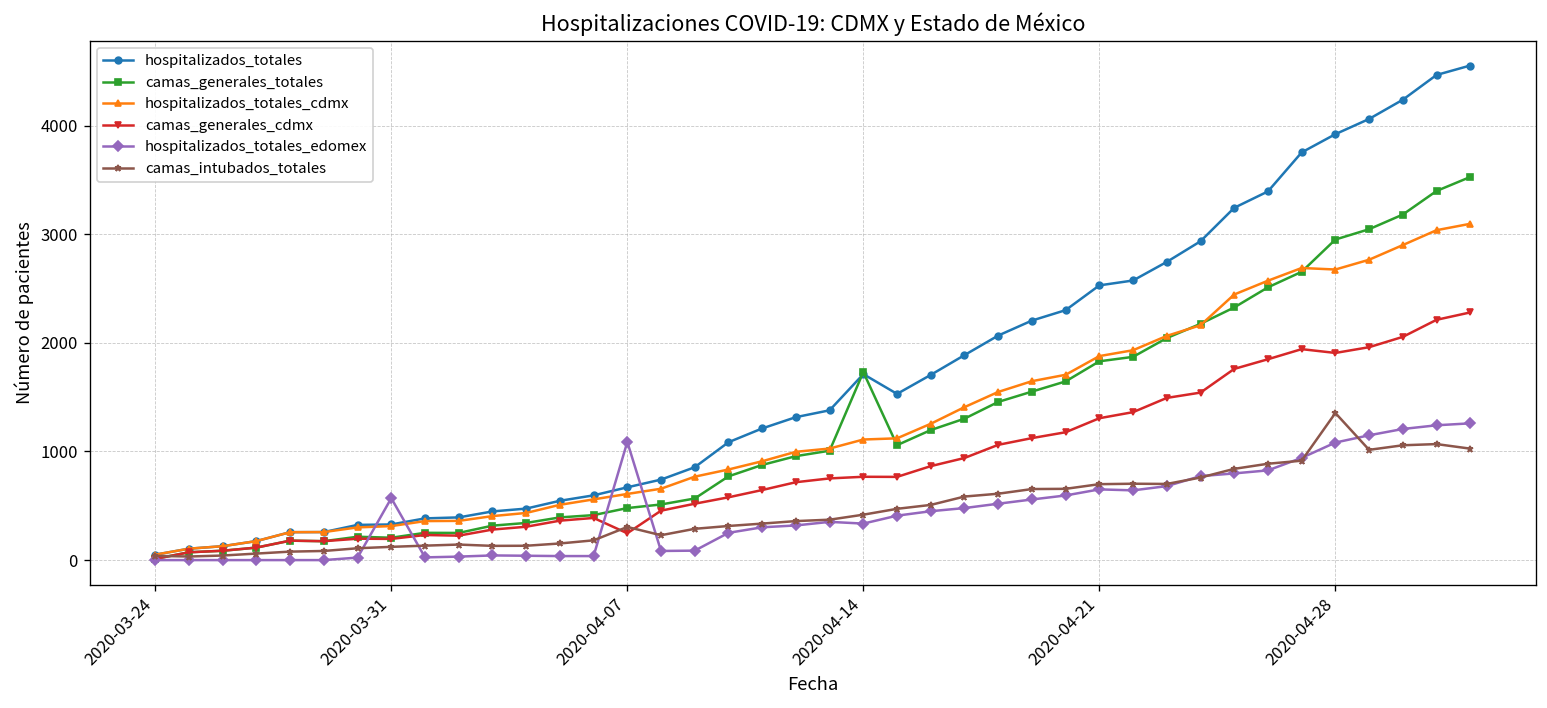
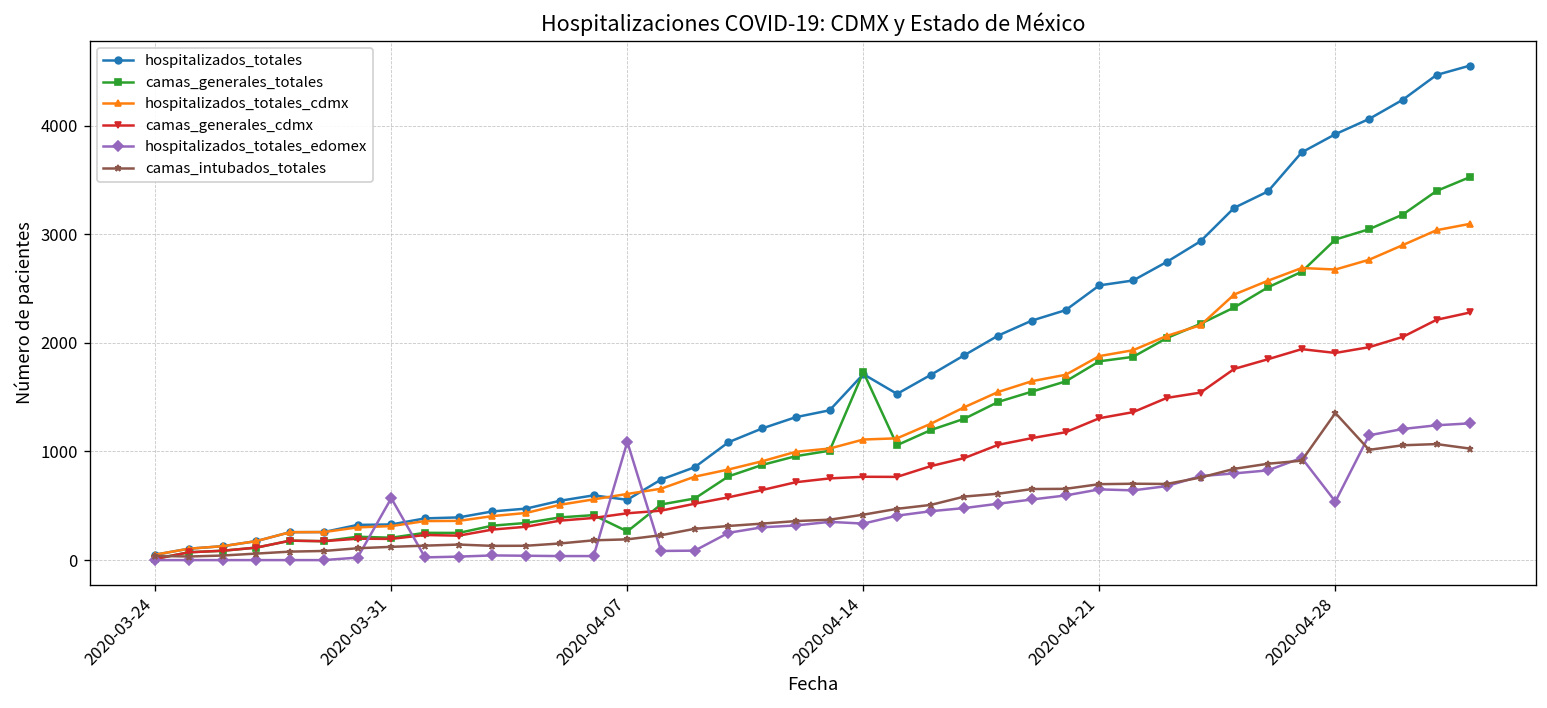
hospitalizados_totales, 2020-04-07: 700 -> 600
camas_generales_totales, 2020-04-07: 500 -> 300
camas_generales_cdmx, 2020-04-07: 200 -> 400
camas_intubados_totales, 2020-04-07: 300 -> 200
hospitalizados_totales_edomex, 2020-04-28: 1100 -> 500
